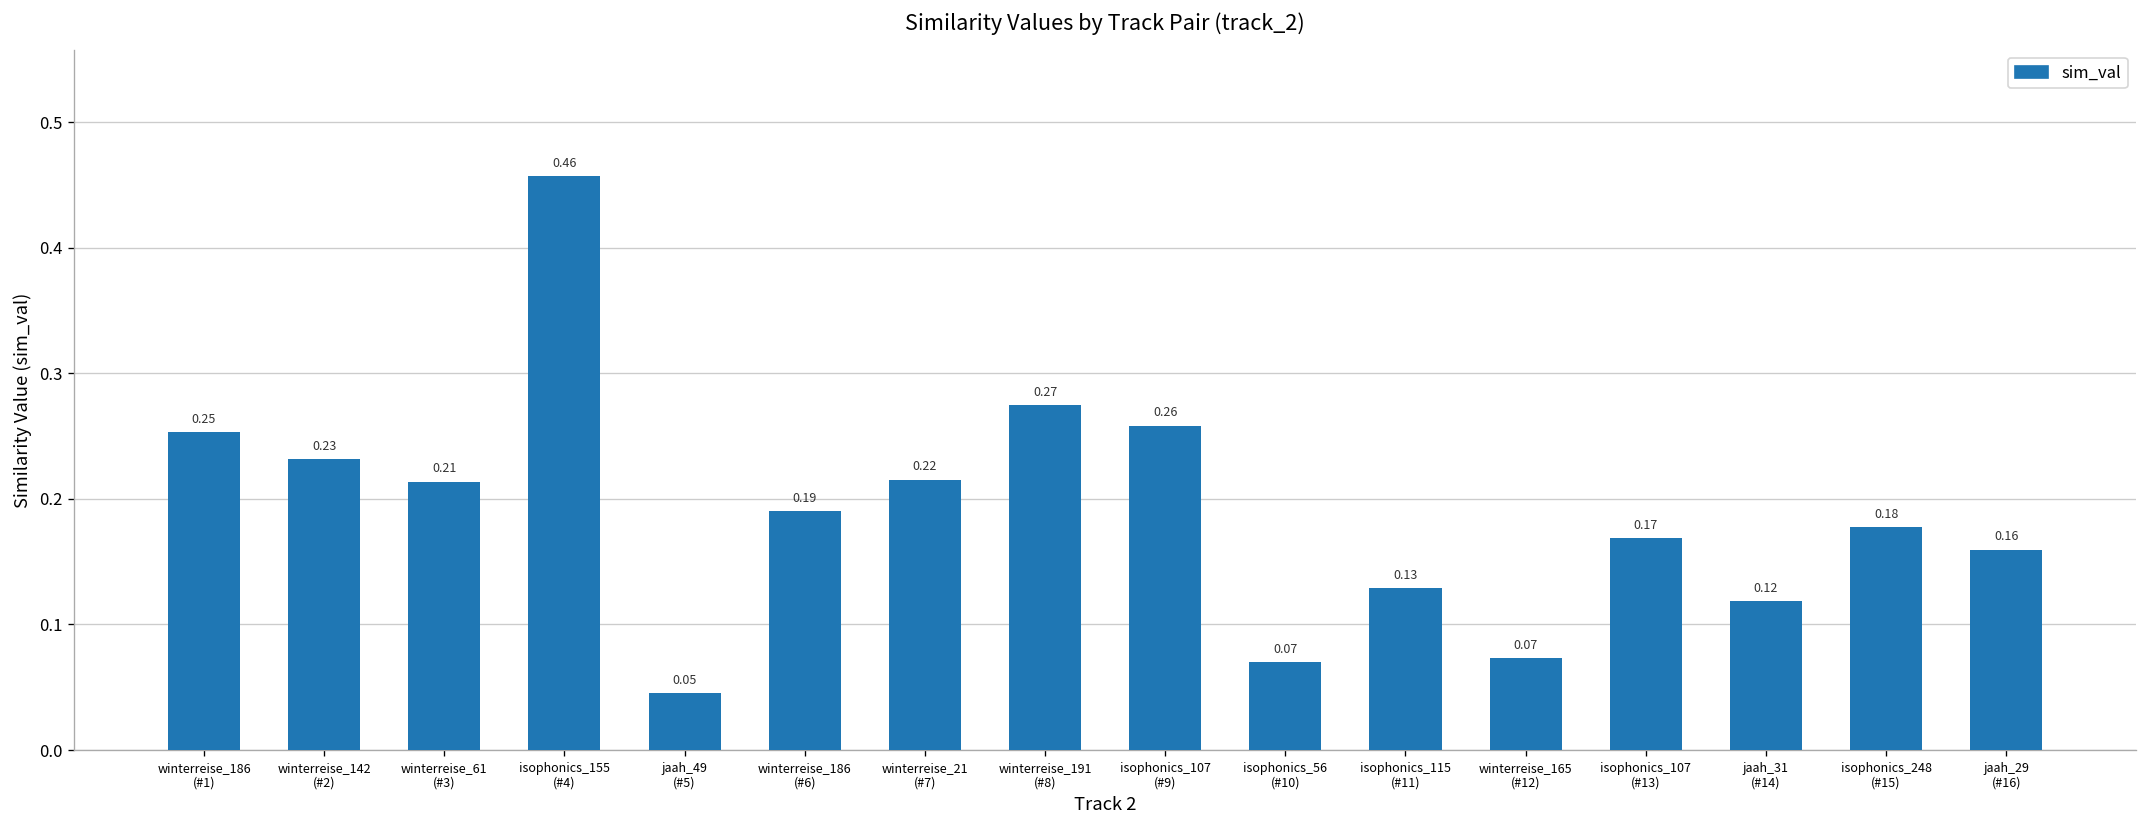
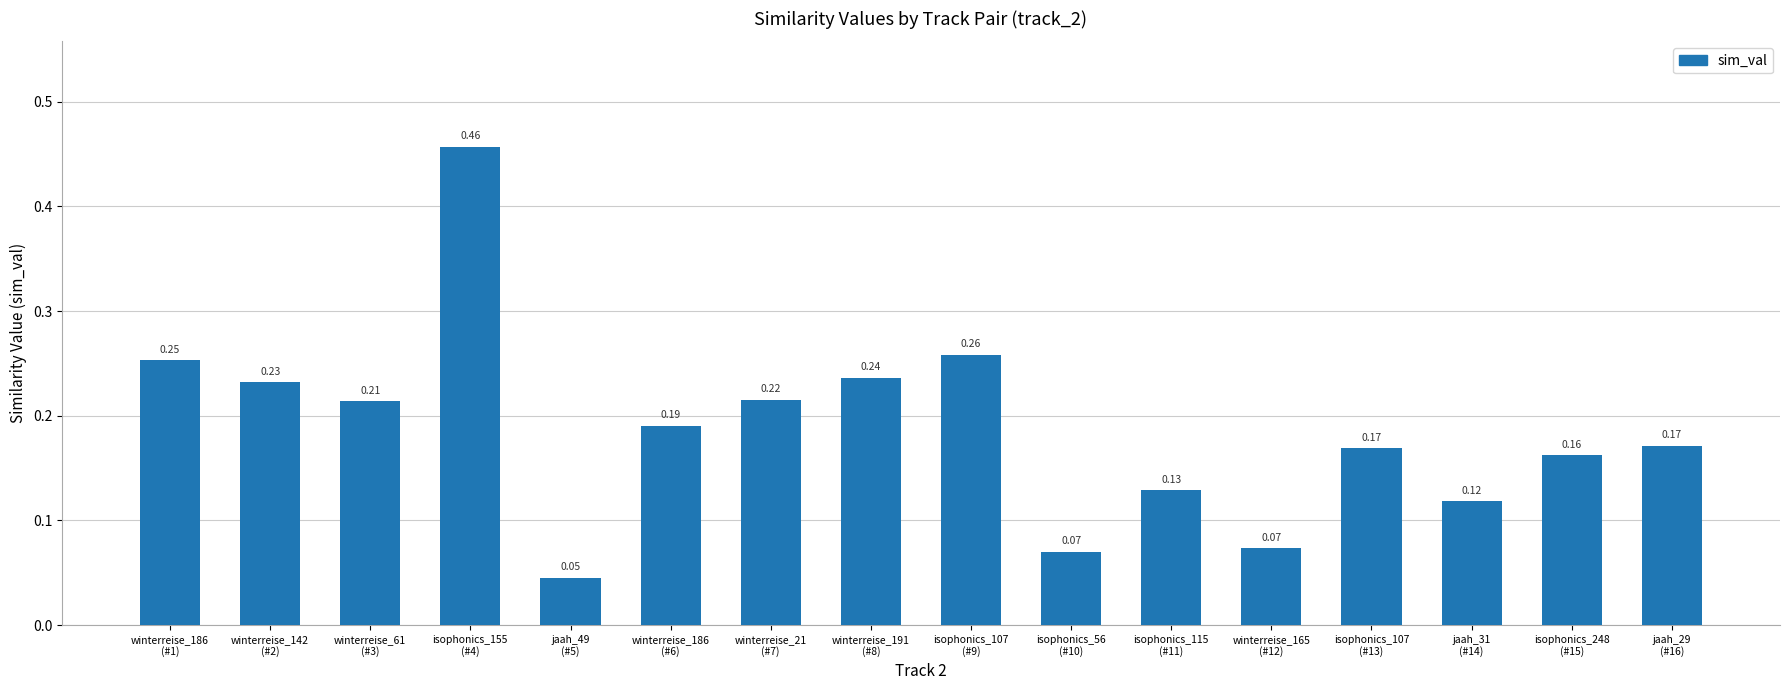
winterreise_191 (#8): 0.27 -> 0.24
isophonics_248 (#15): 0.18 -> 0.16
jaah_29 (#16): 0.16 -> 0.17
